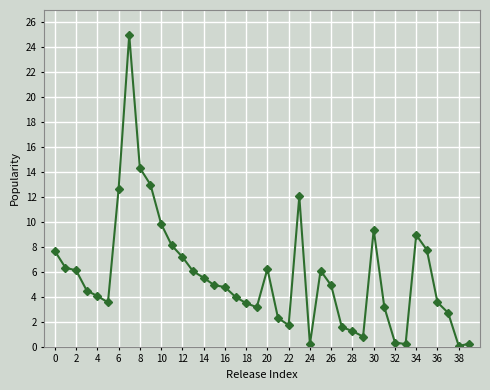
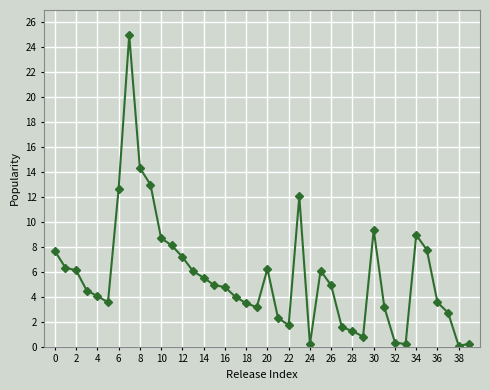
10: 9.8 -> 8.7
